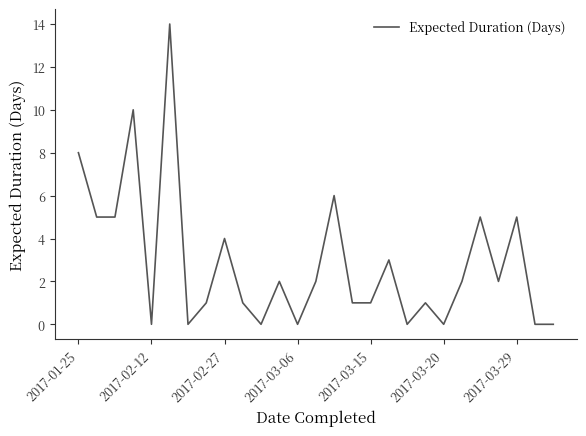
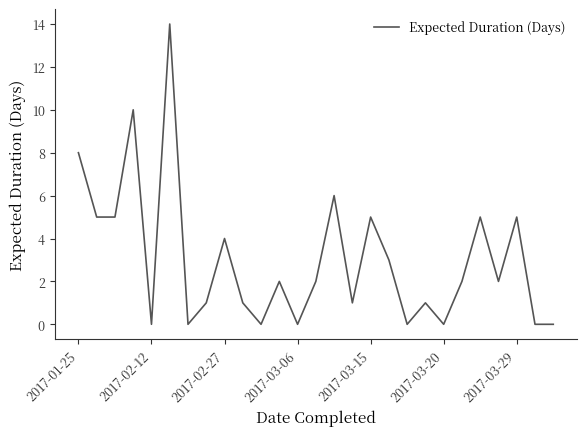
2017-03-15: 1 -> 5
